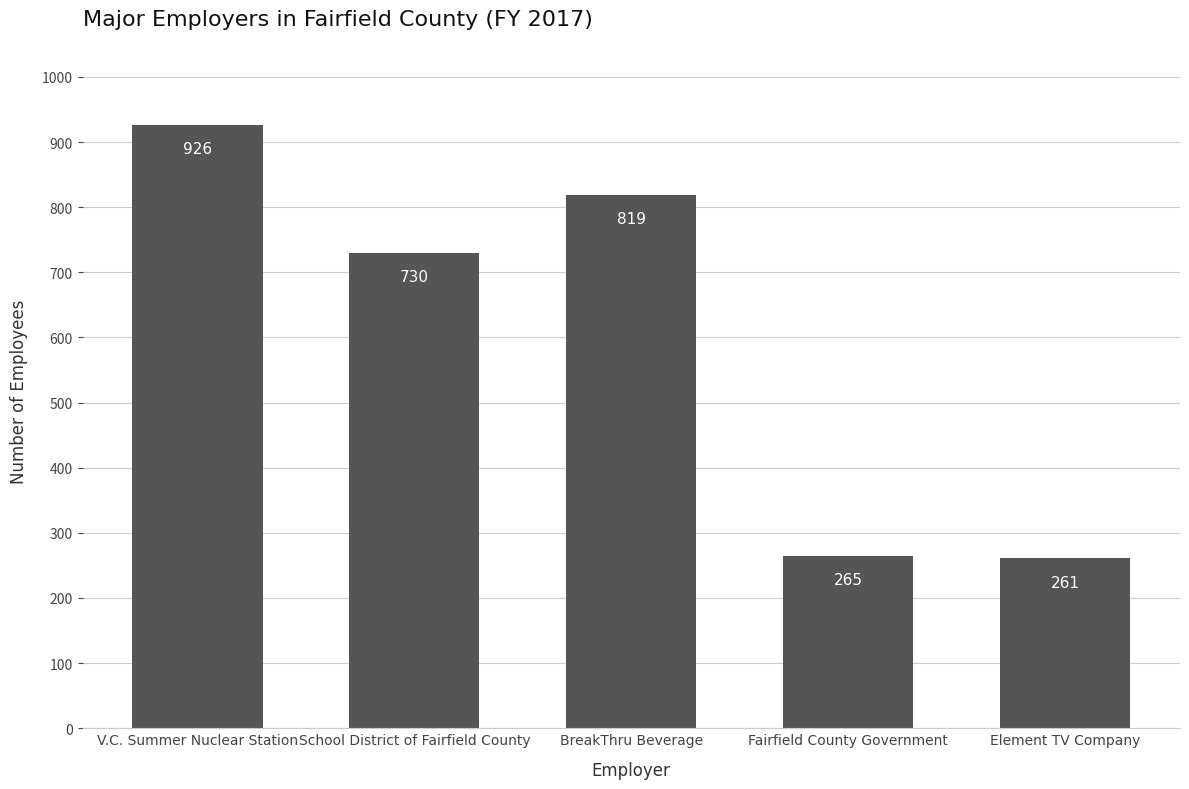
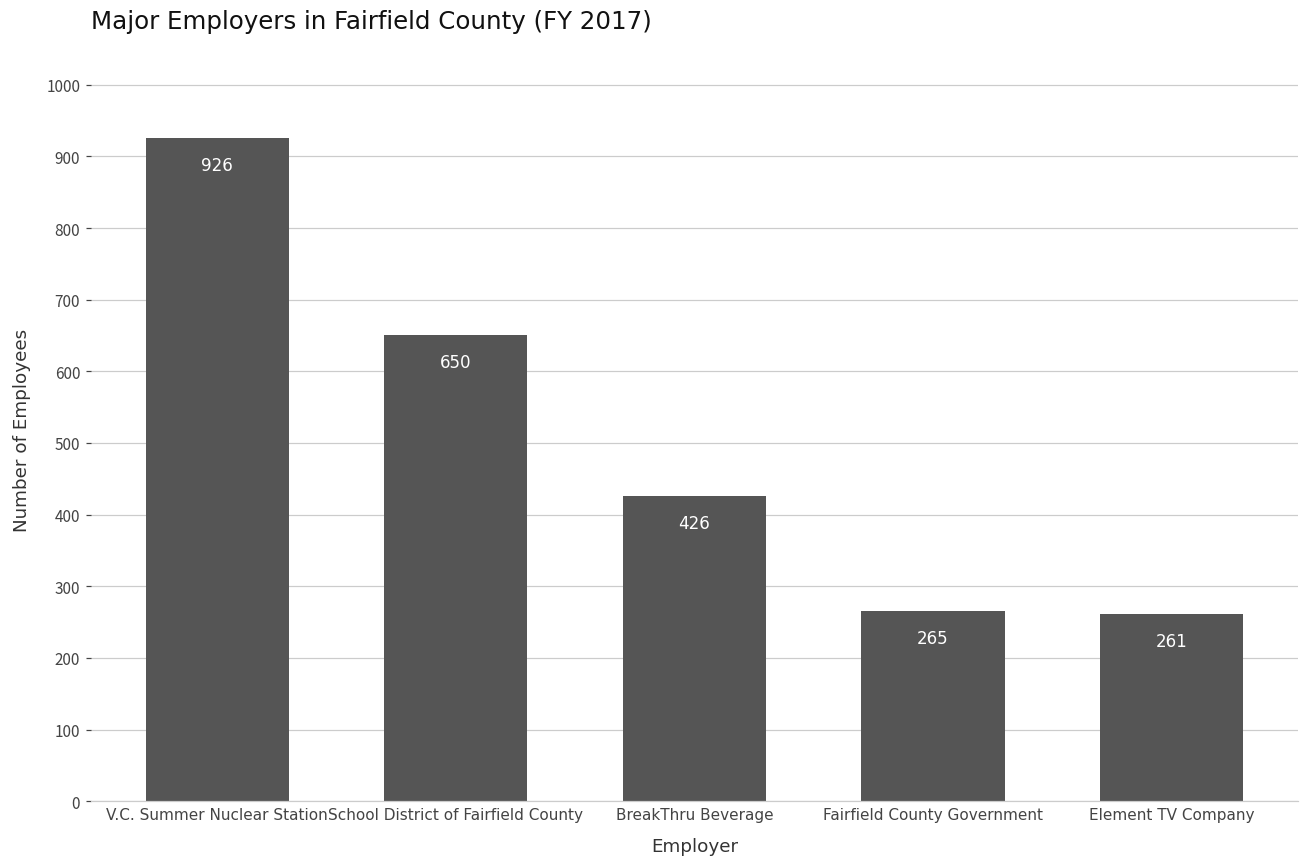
School District of Fairfield County: 730 -> 650
BreakThru Beverage: 819 -> 426
